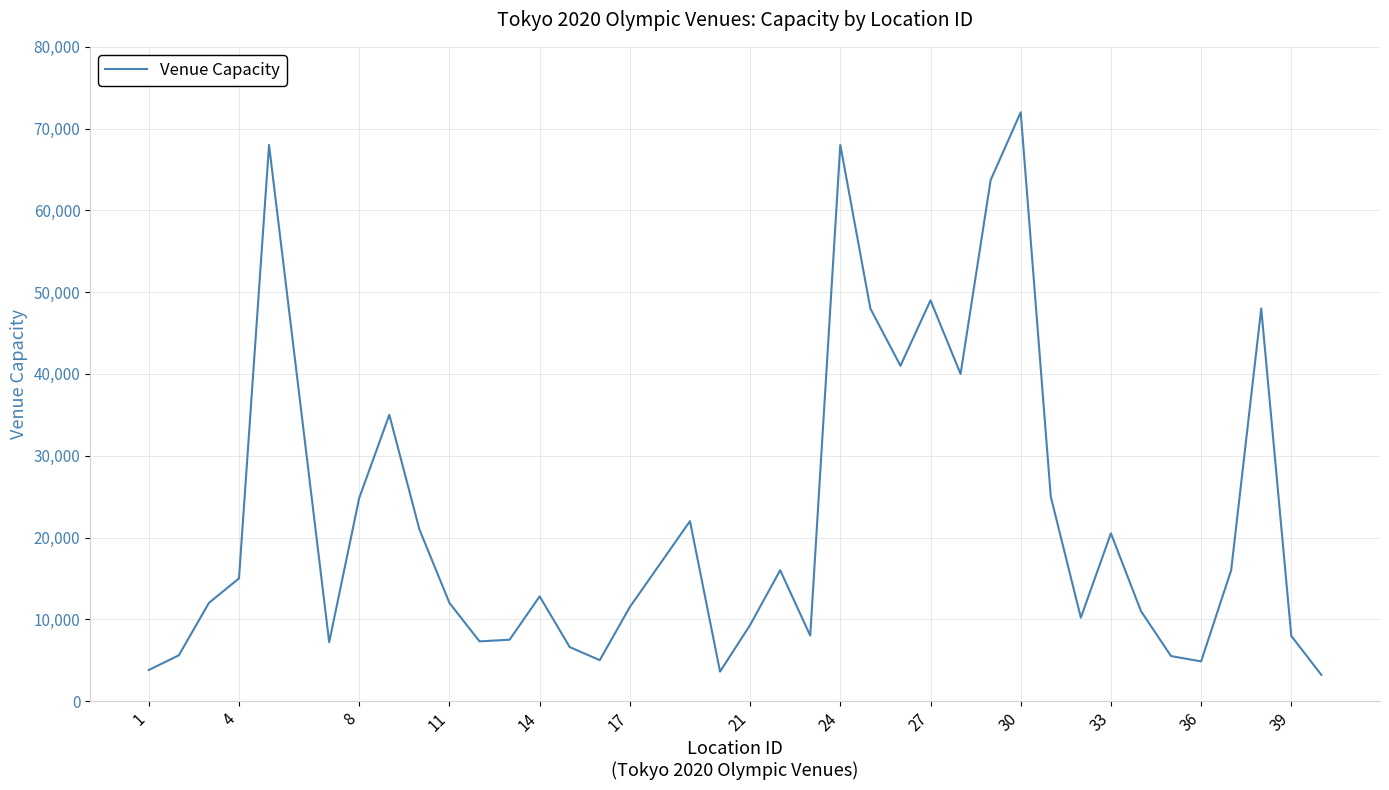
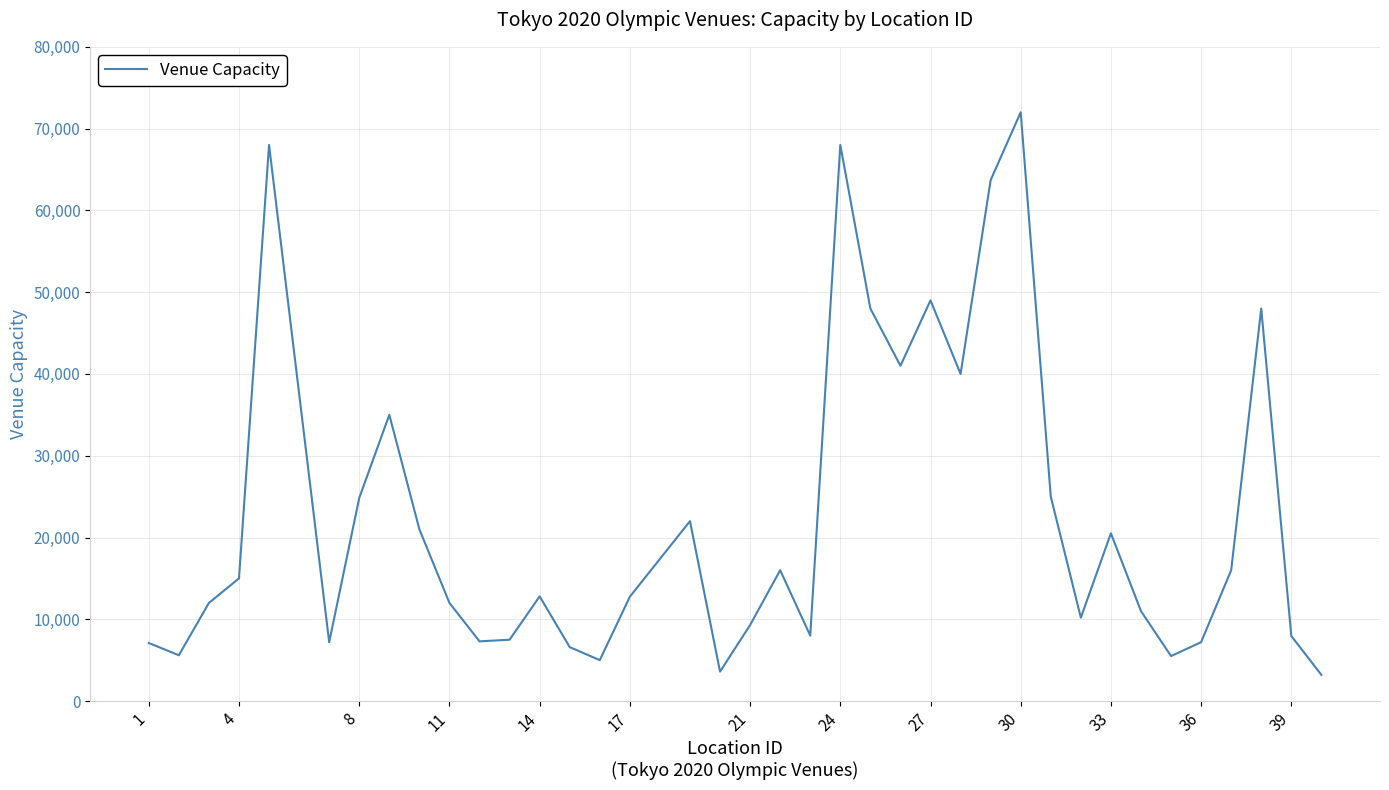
1: 4,000 -> 7,000
17: 12,000 -> 13,000
36: 5,000 -> 7,000
